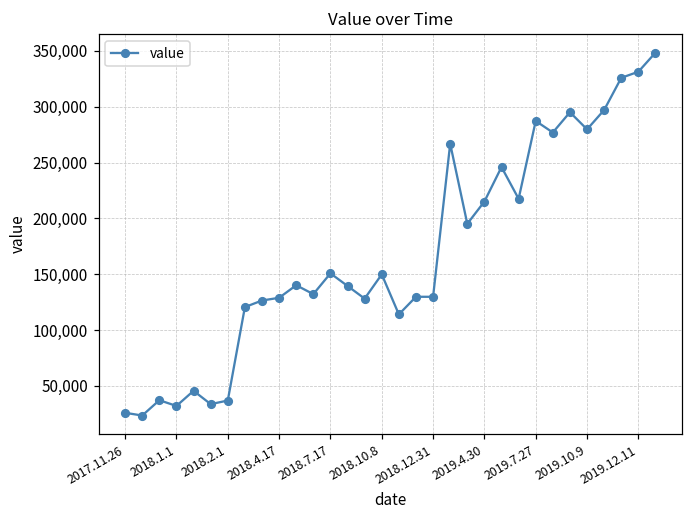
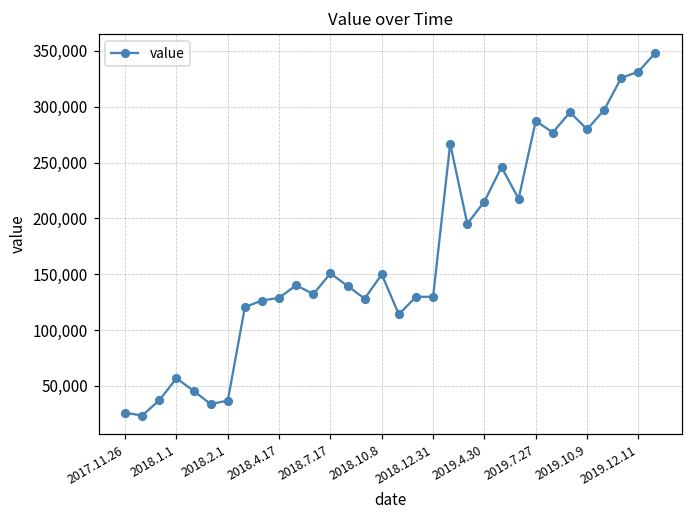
2018.1.1: 32,000 -> 57,000
